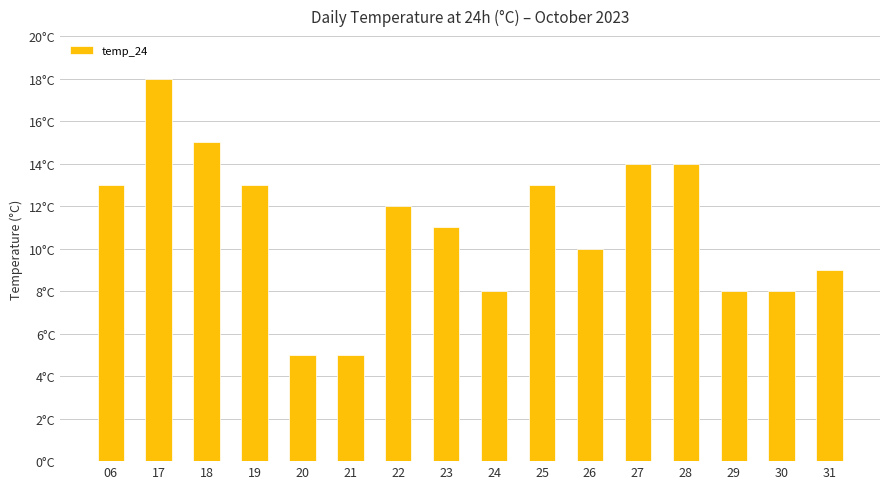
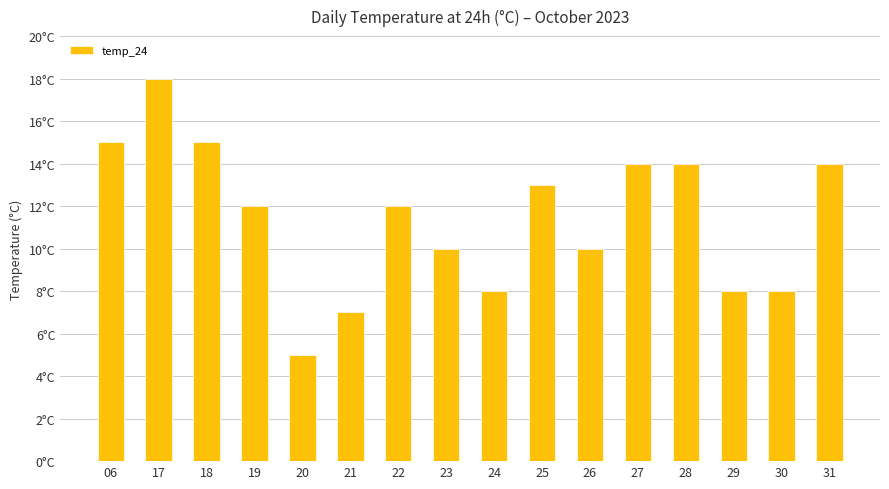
06: 13°C -> 15°C
19: 13°C -> 12°C
21: 5°C -> 7°C
23: 11°C -> 10°C
31: 9°C -> 14°C
